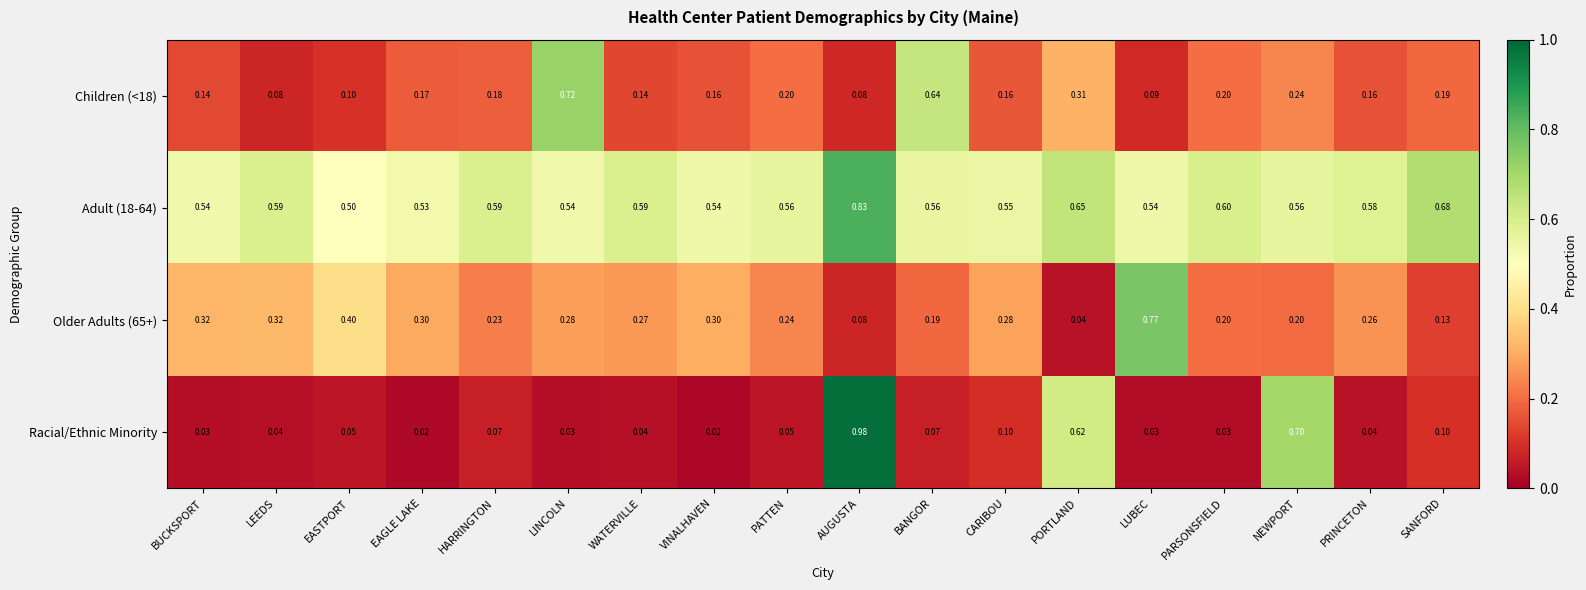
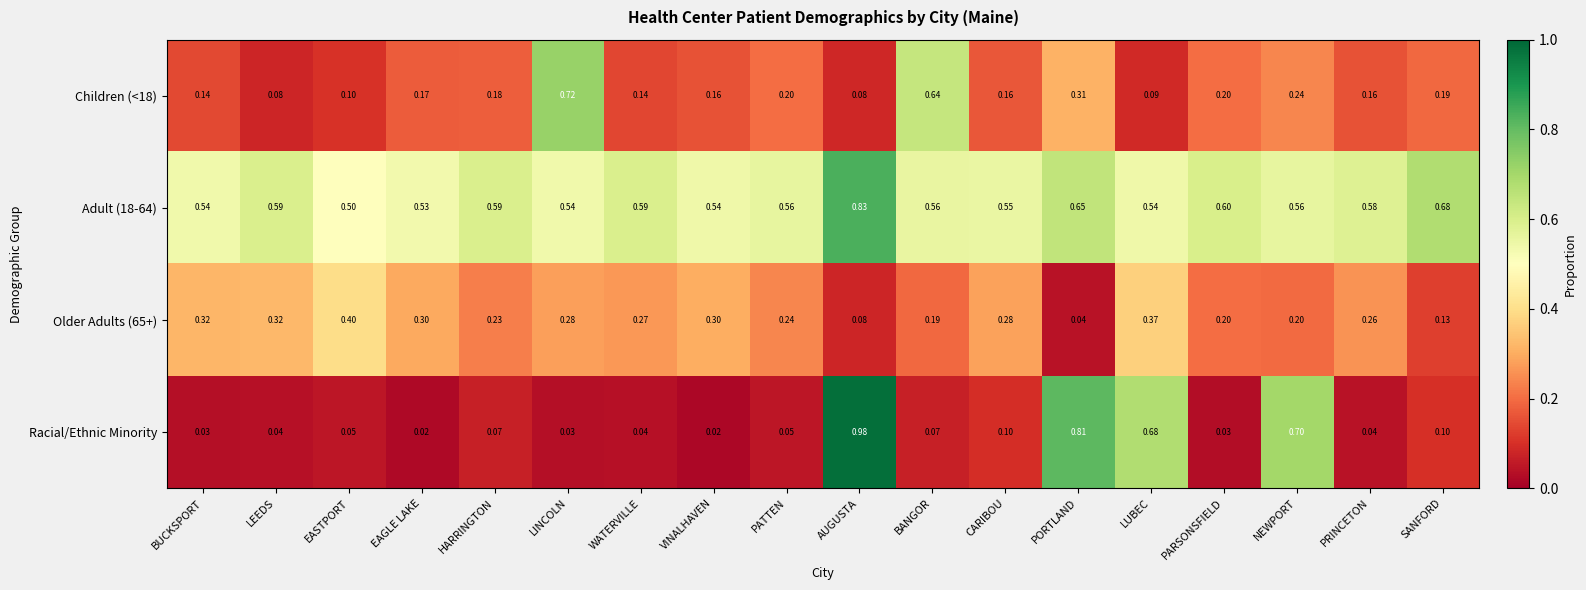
Older Adults (65+), LUBEC: 0.77 -> 0.37
Racial/Ethnic Minority, PORTLAND: 0.62 -> 0.81
Racial/Ethnic Minority, LUBEC: 0.03 -> 0.68
